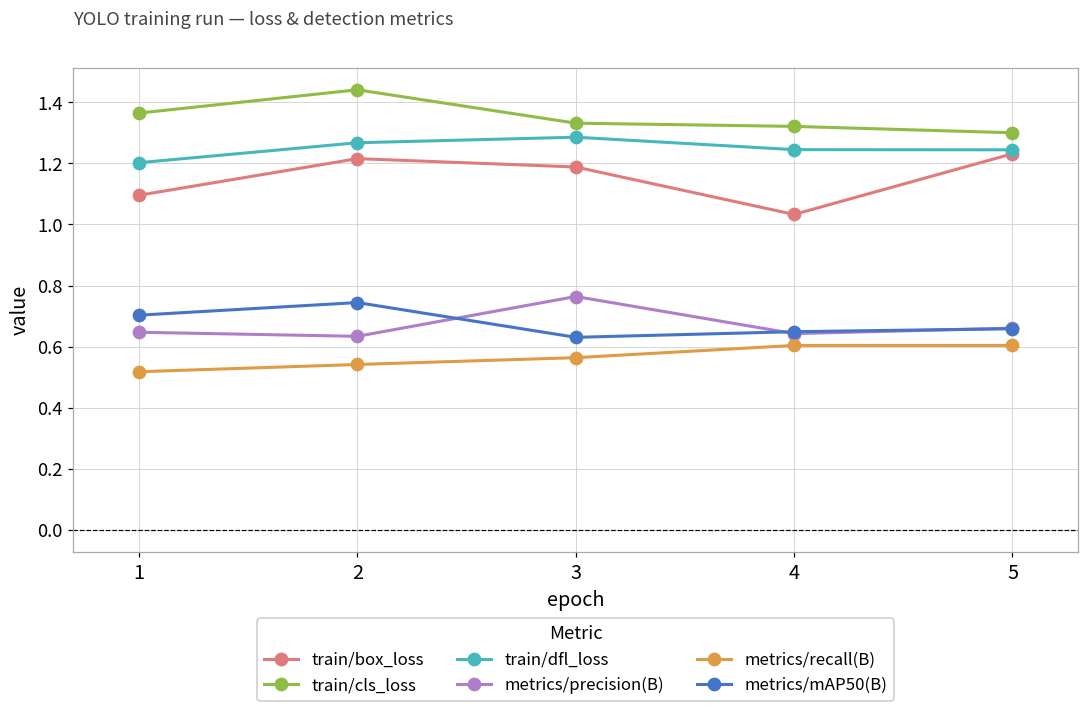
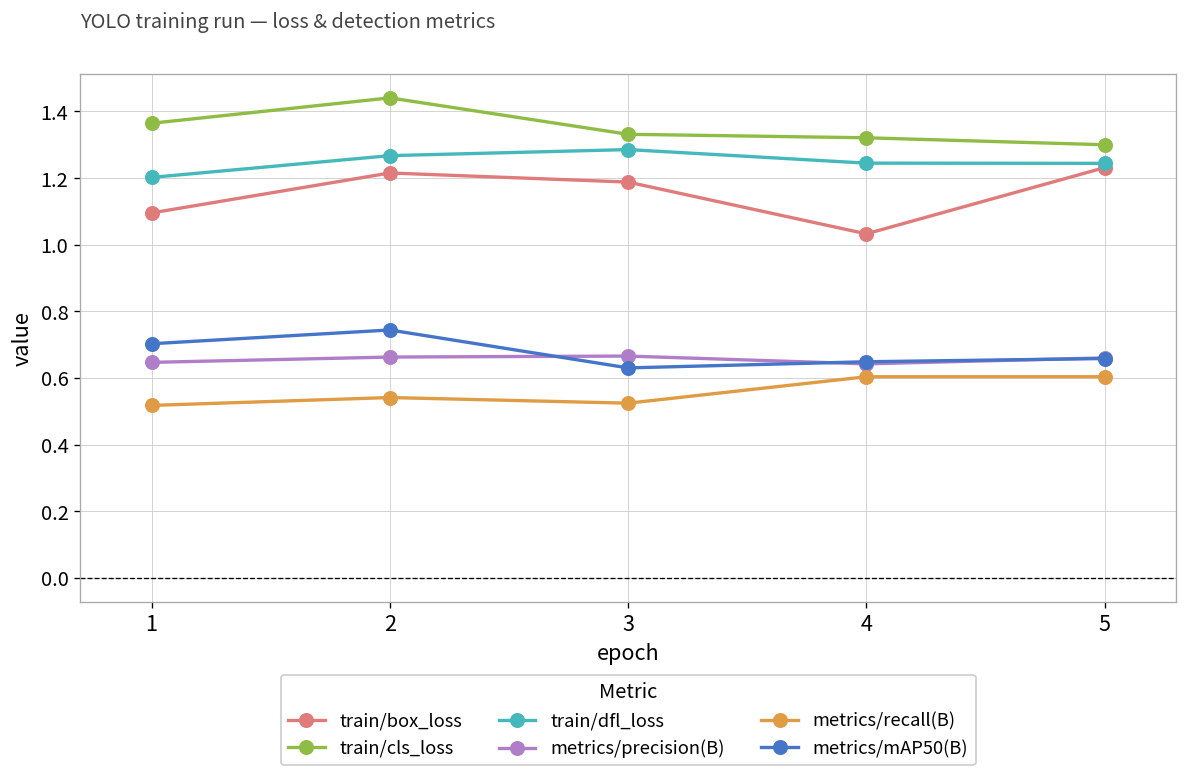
metrics/precision(B), 2: 0.63 -> 0.66
metrics/precision(B), 3: 0.76 -> 0.67
metrics/recall(B), 3: 0.56 -> 0.52
